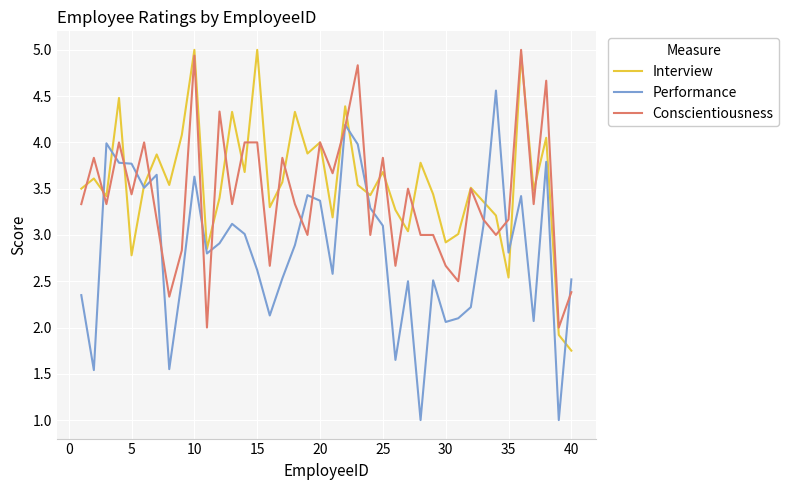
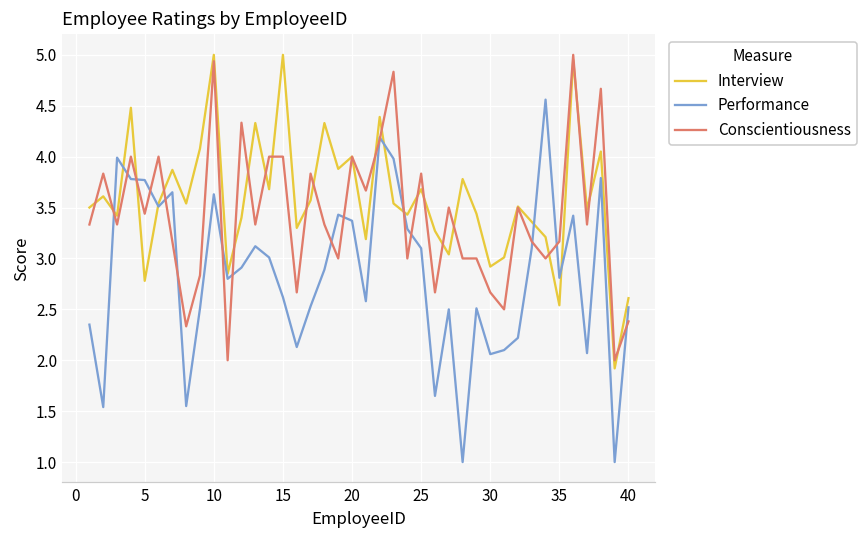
Interview, 40: 1.8 -> 2.6
